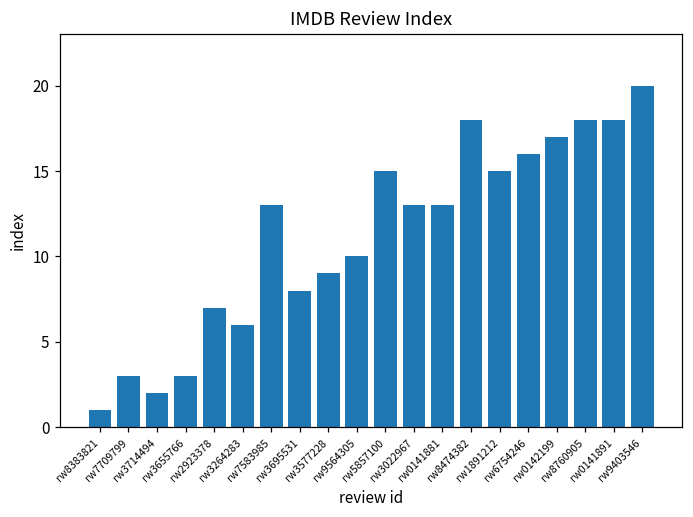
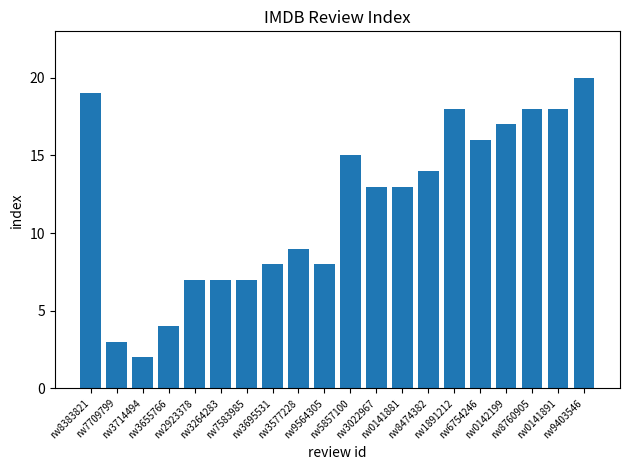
rw8383821: 1 -> 19
rw3655766: 3 -> 4
rw3264283: 6 -> 7
rw7583985: 13 -> 7
rw9564305: 10 -> 8
rw8474382: 18 -> 14
rw1891212: 15 -> 18
